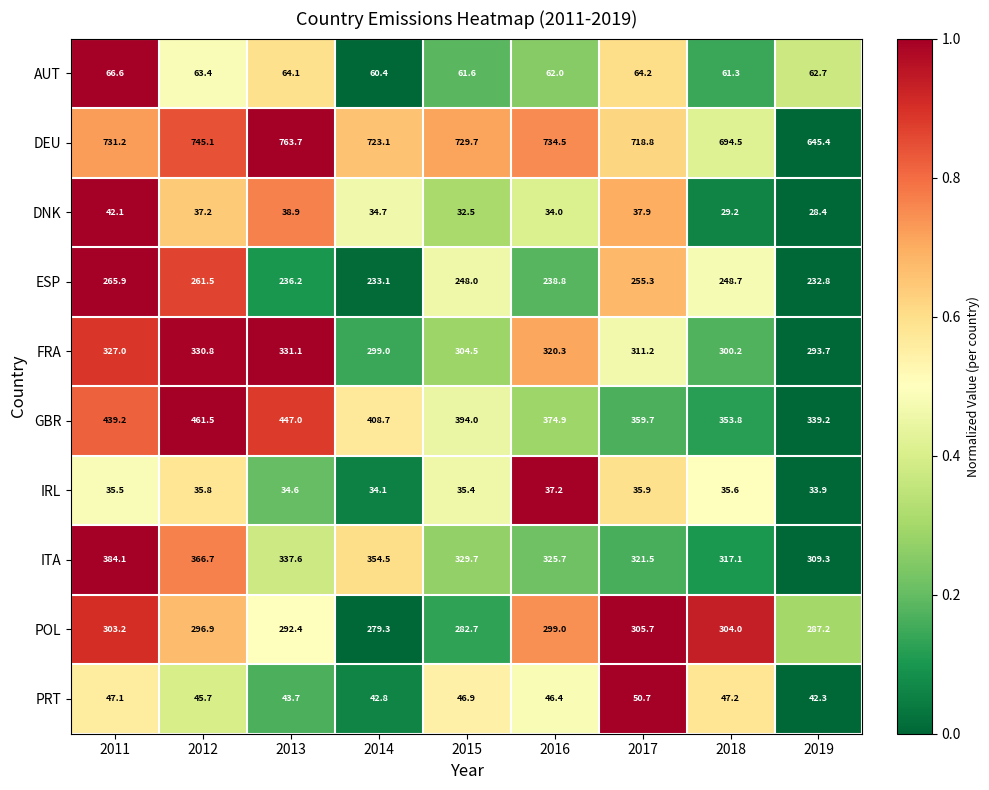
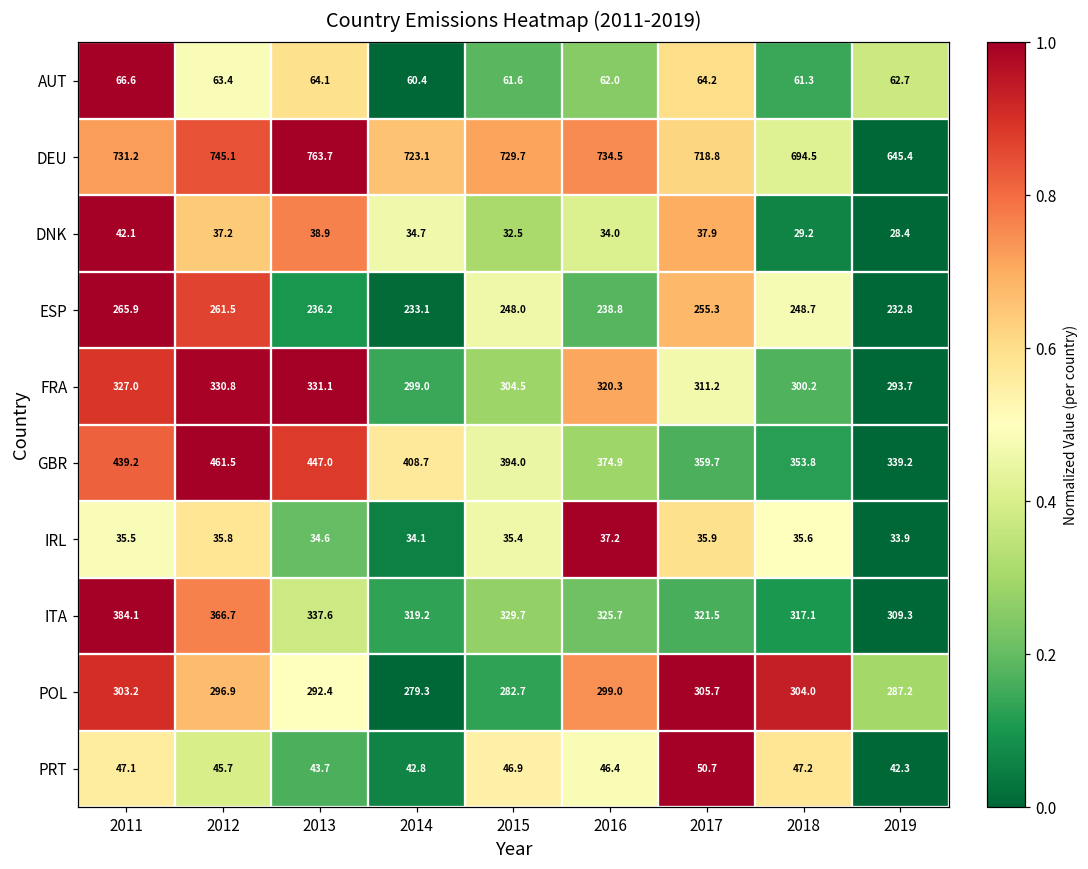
ITA, 2014: 354.5 -> 319.2
